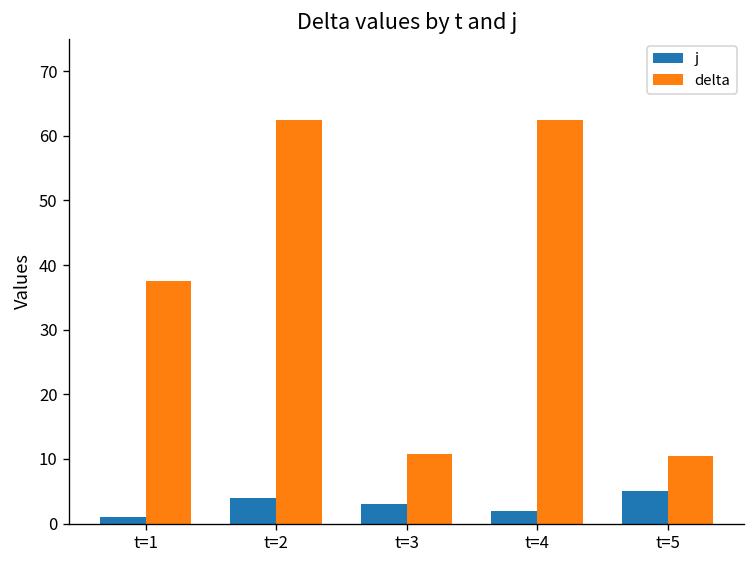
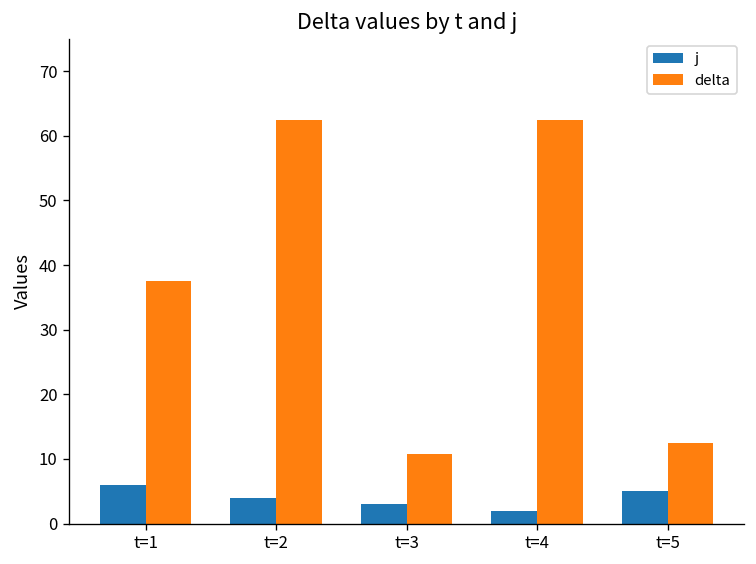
j, t=1: 1 -> 6
delta, t=5: 10 -> 13
